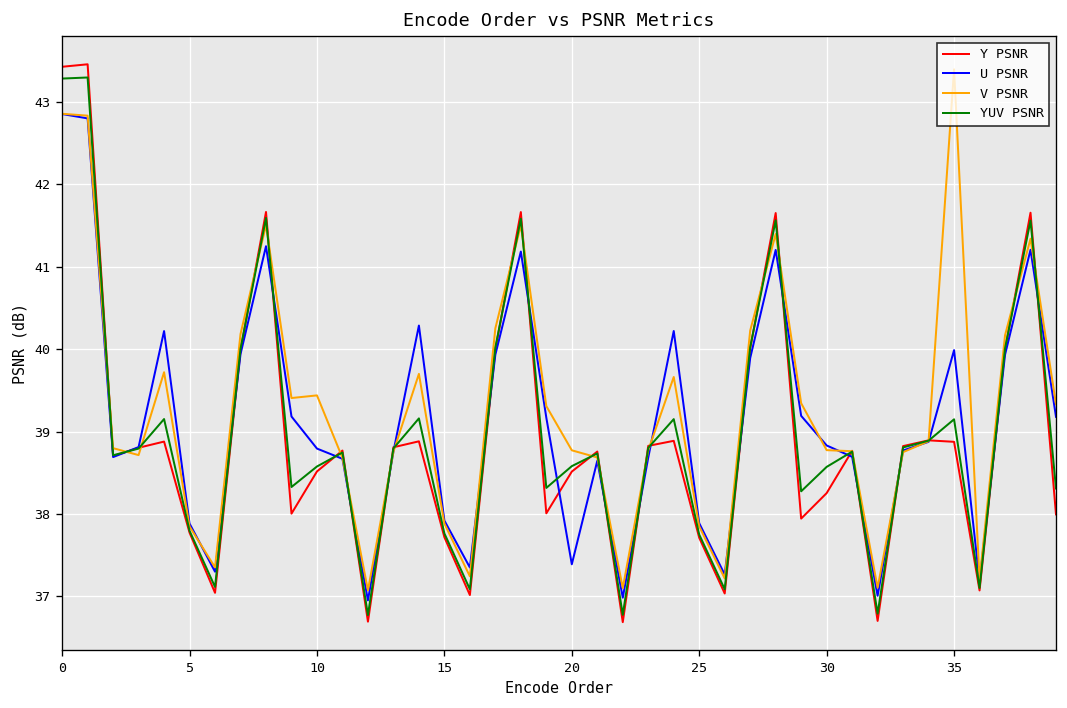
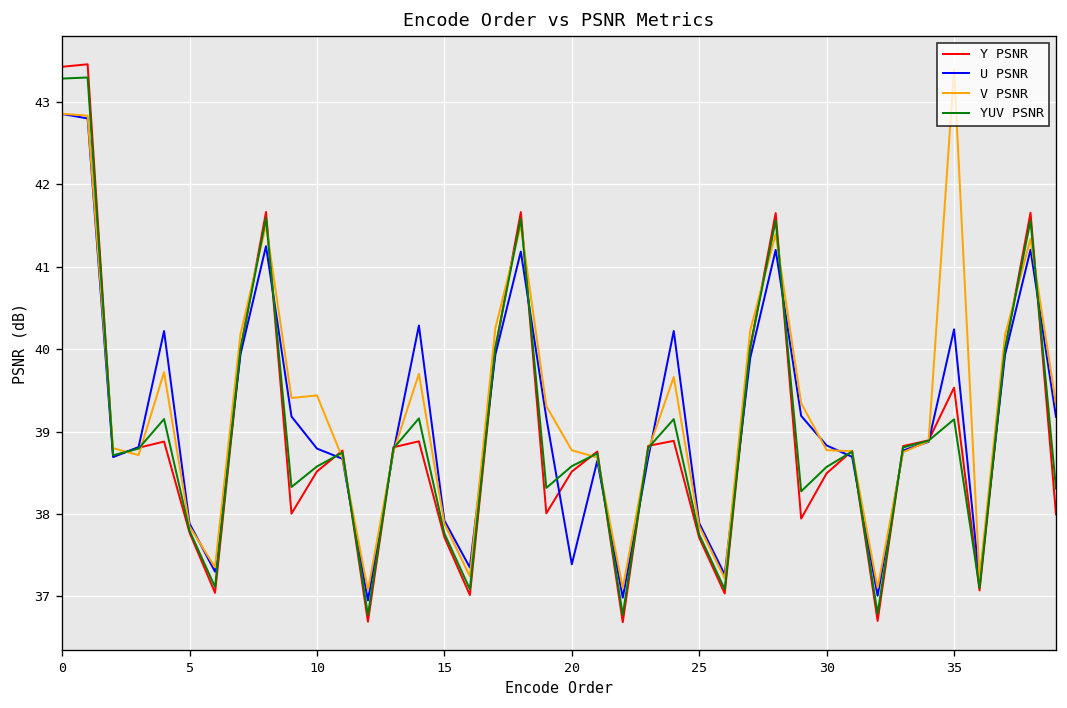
Y PSNR, 30: 38.3 -> 38.5
Y PSNR, 35: 38.9 -> 39.5
U PSNR, 35: 40.0 -> 40.2
